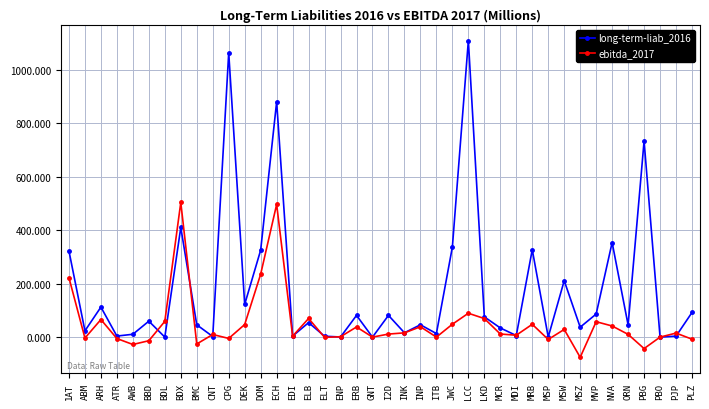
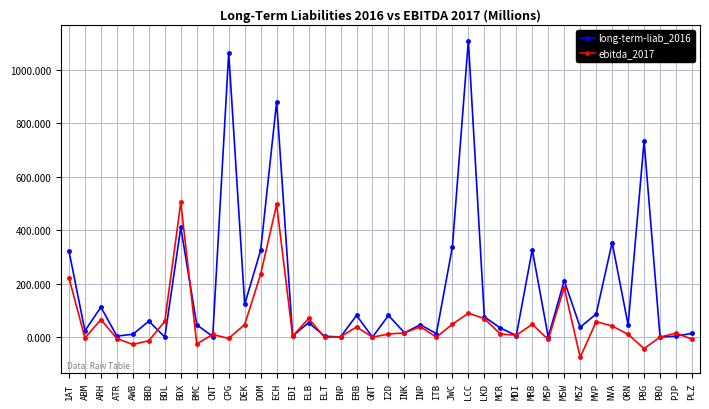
ebitda_2017, MSW: 30 -> 190
long-term-liab_2016, PLZ: 90 -> 10
